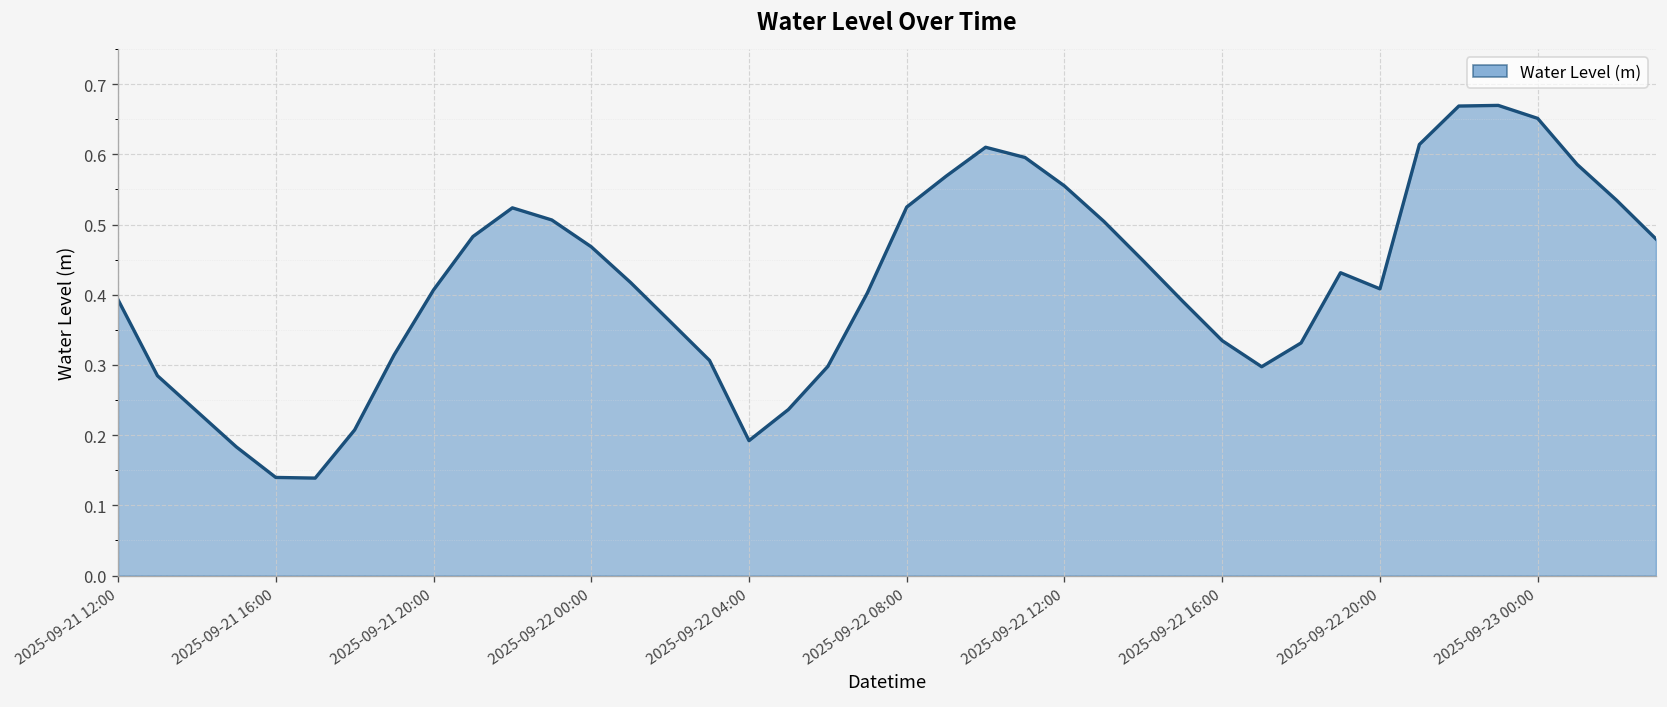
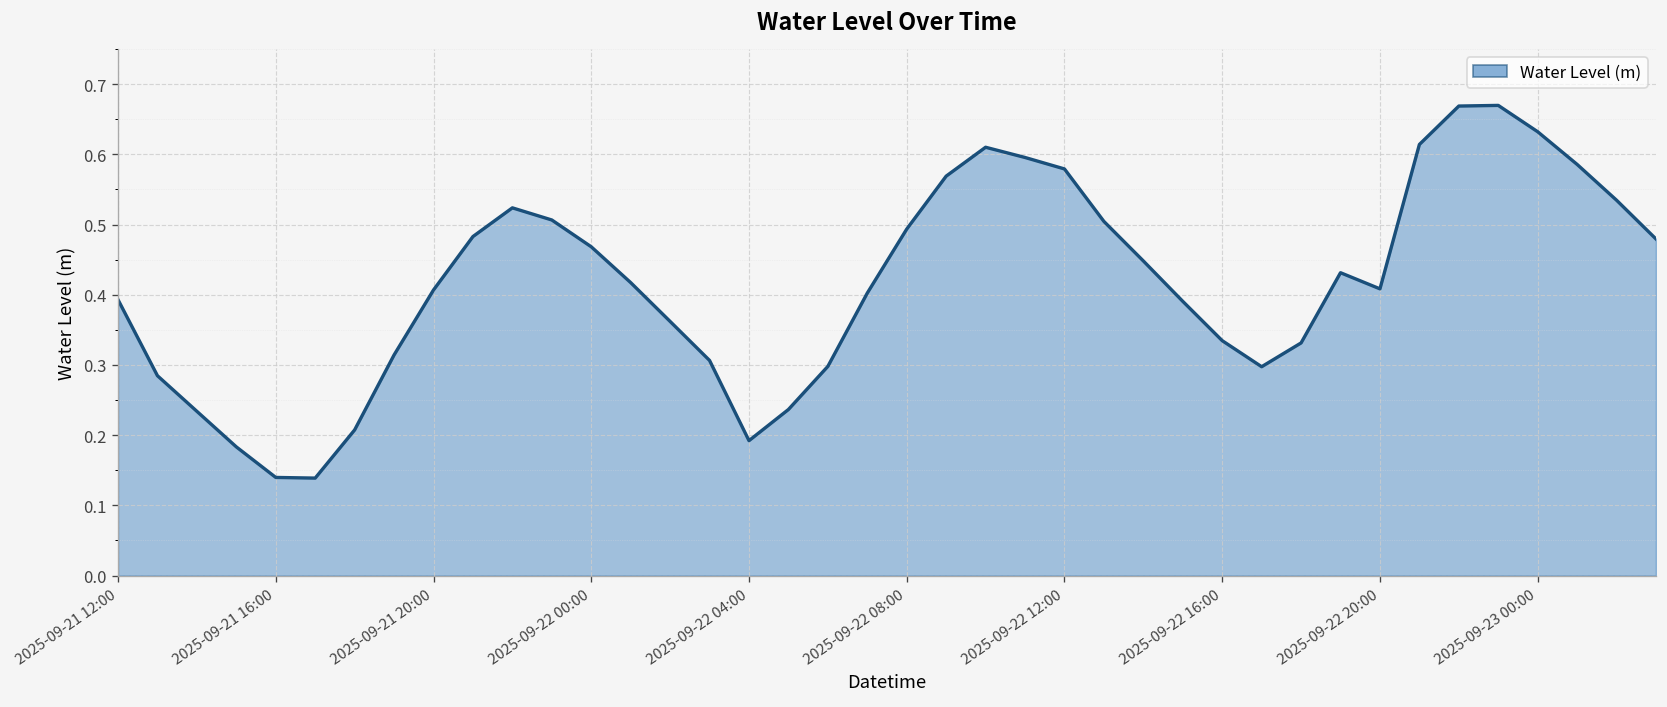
2025-09-22 08:00: 0.52 -> 0.49
2025-09-22 12:00: 0.55 -> 0.58
2025-09-23 00:00: 0.65 -> 0.63
